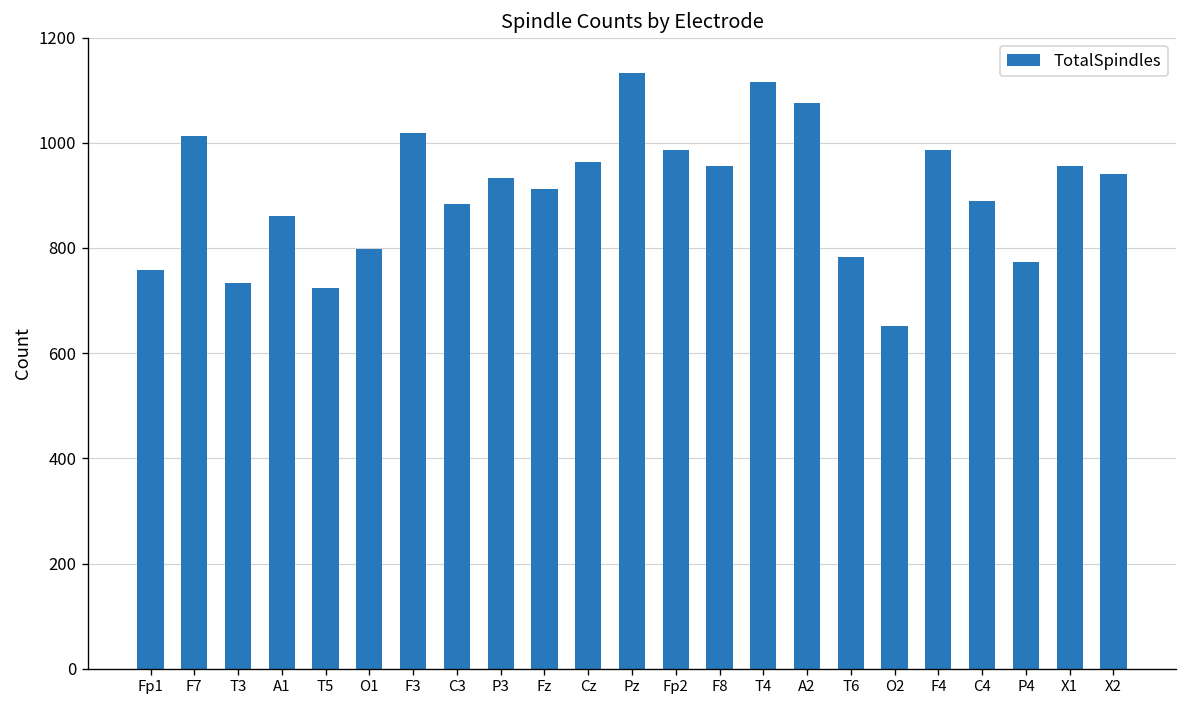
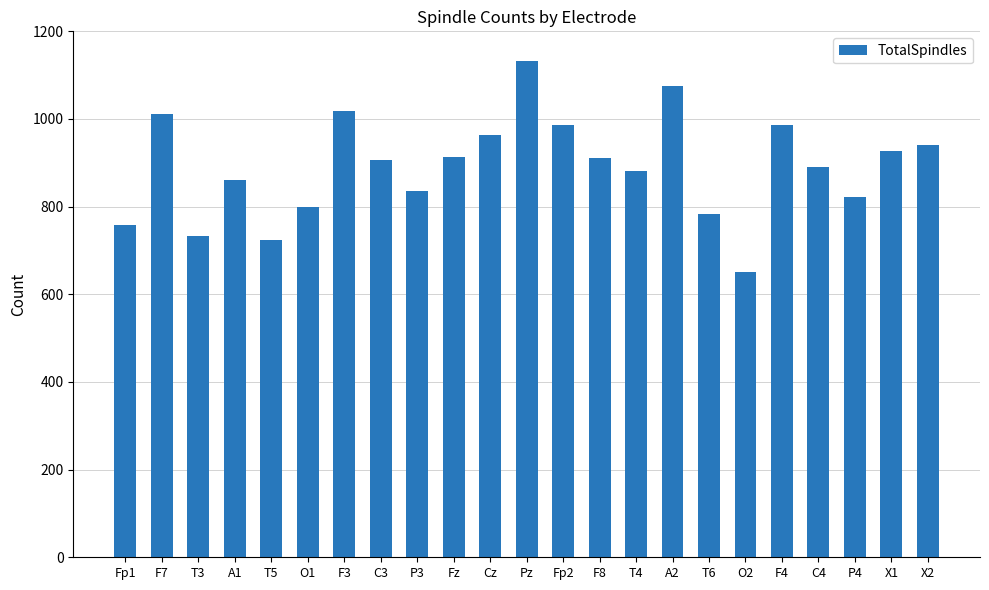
C3: 880 -> 910
P3: 930 -> 840
F8: 960 -> 910
T4: 1120 -> 880
P4: 770 -> 820
X1: 960 -> 930
